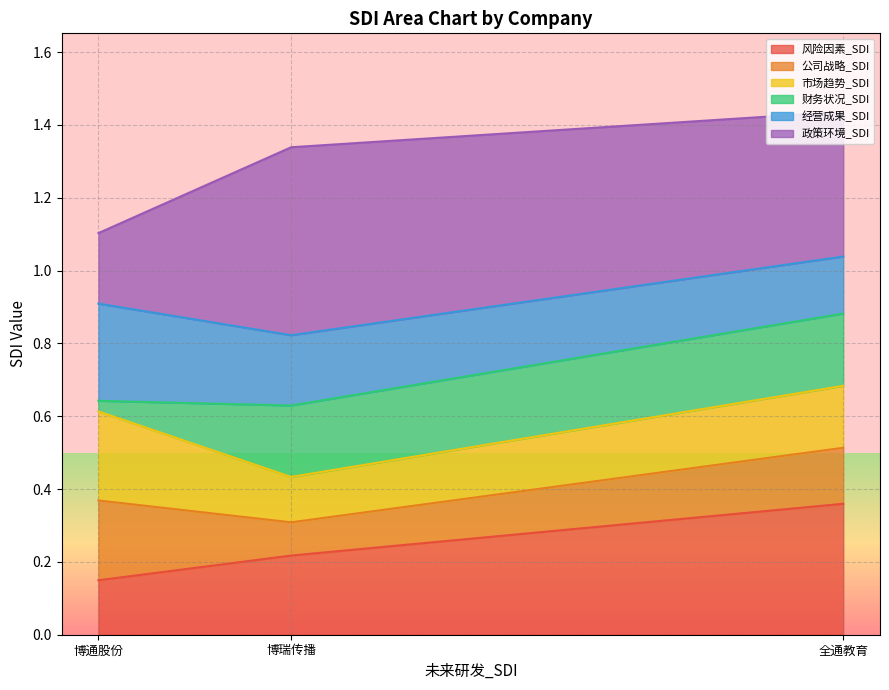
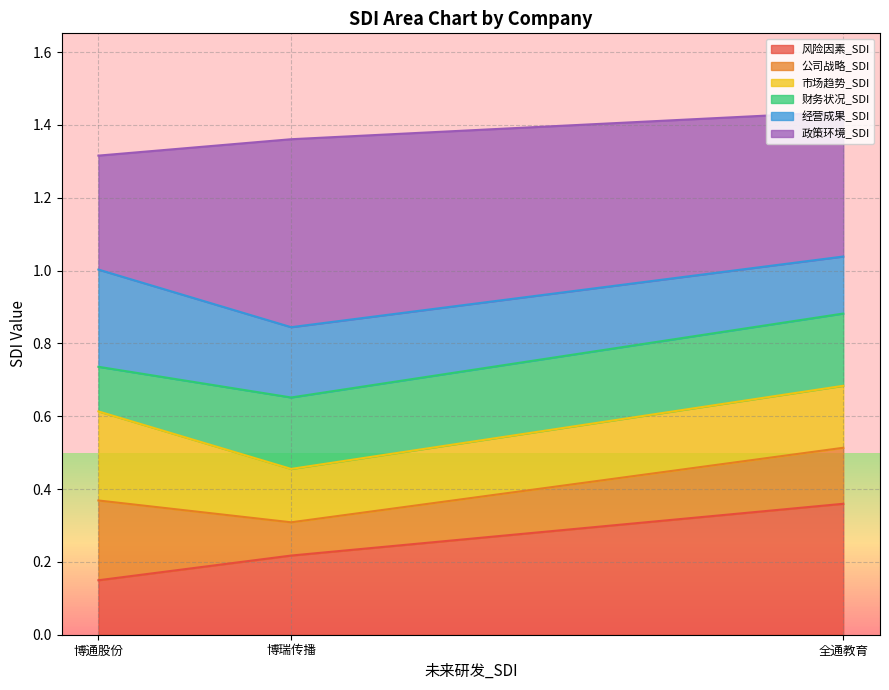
财务状况_SDI, 博通股份: 0.03 -> 0.12
政策环境_SDI, 博通股份: 0.19 -> 0.31
市场趋势_SDI, 博瑞传播: 0.12 -> 0.15
